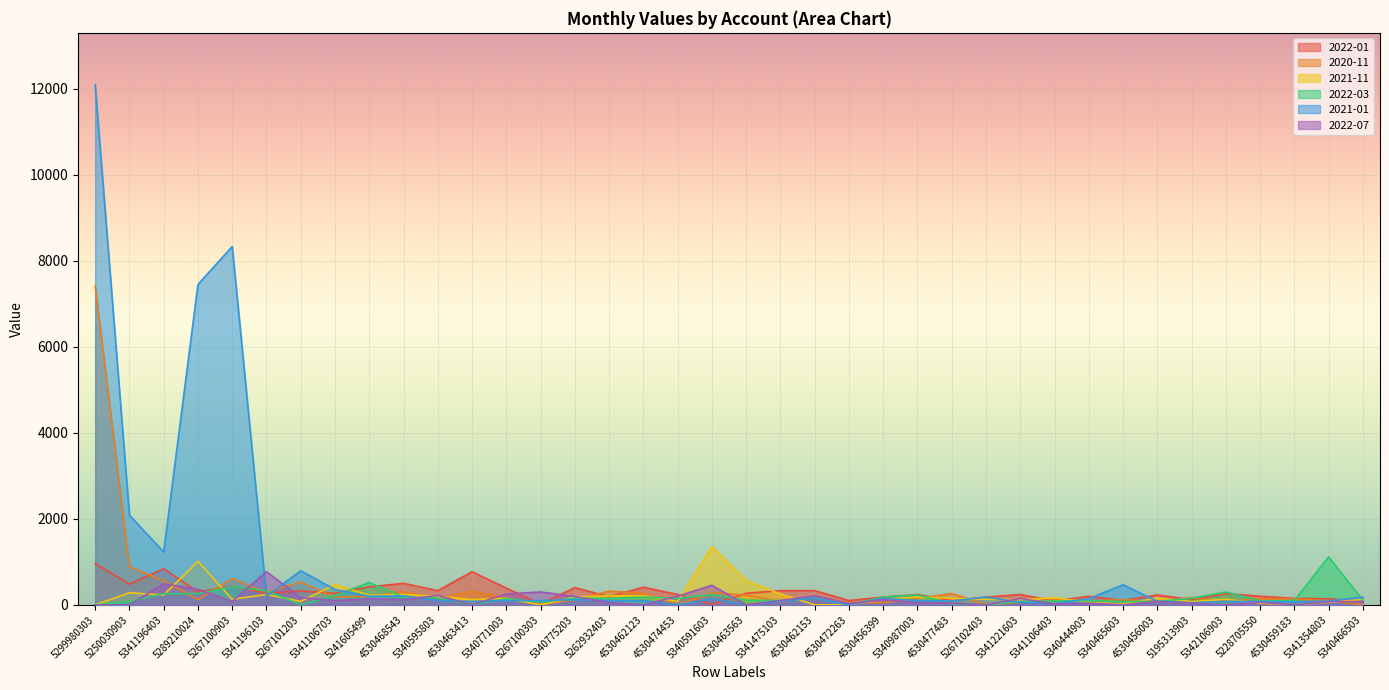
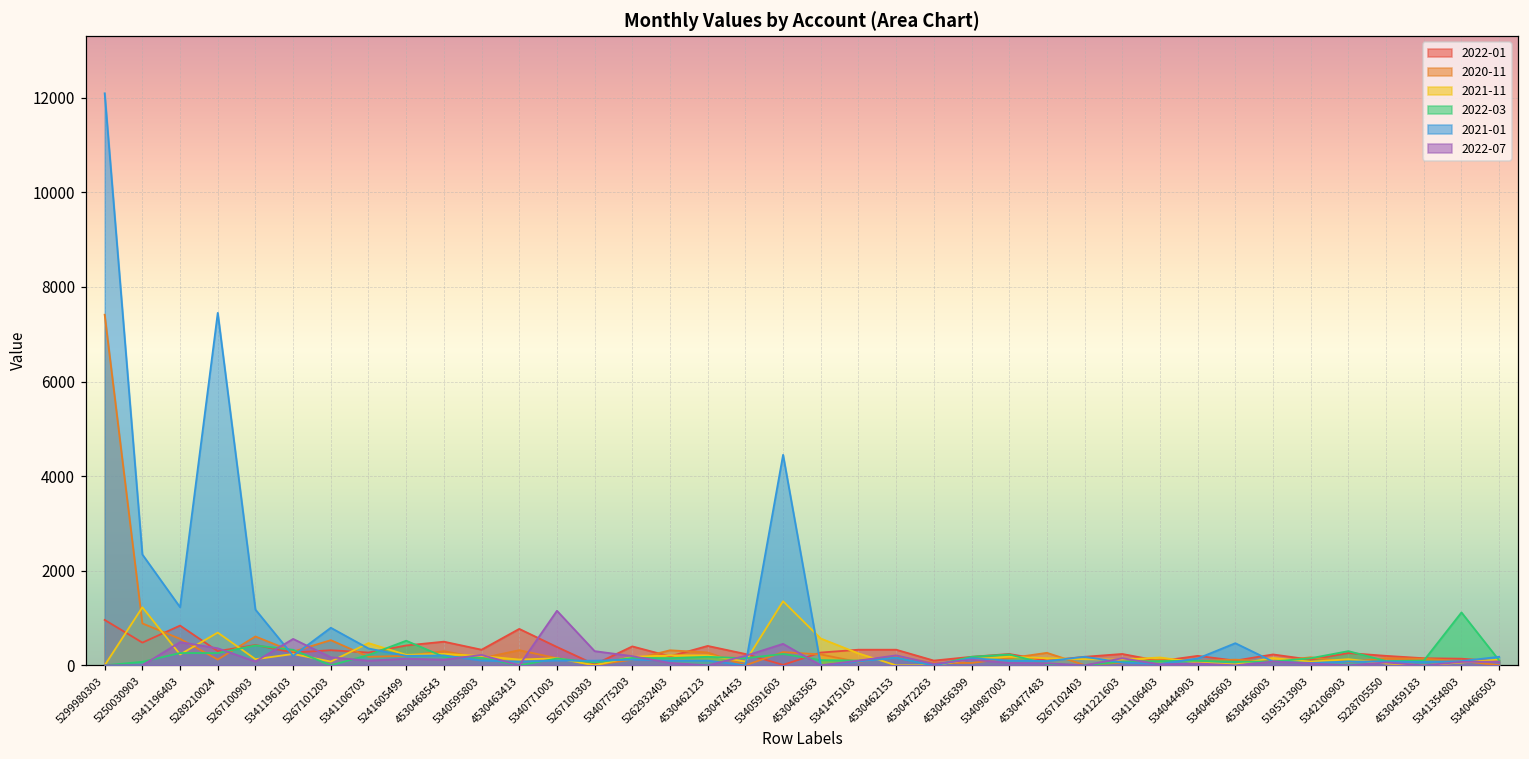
2021-11, 5250030903: 300 -> 1200
2021-01, 5250030903: 2100 -> 2300
2021-11, 5289210024: 1000 -> 700
2021-01, 5267100903: 8300 -> 1200
2022-07, 5341196103: 800 -> 600
2022-07, 5340771003: 300 -> 1200
2021-01, 5340591603: 100 -> 4500
